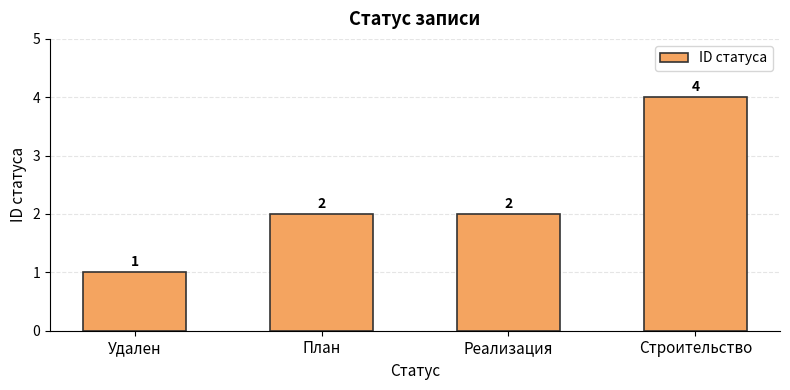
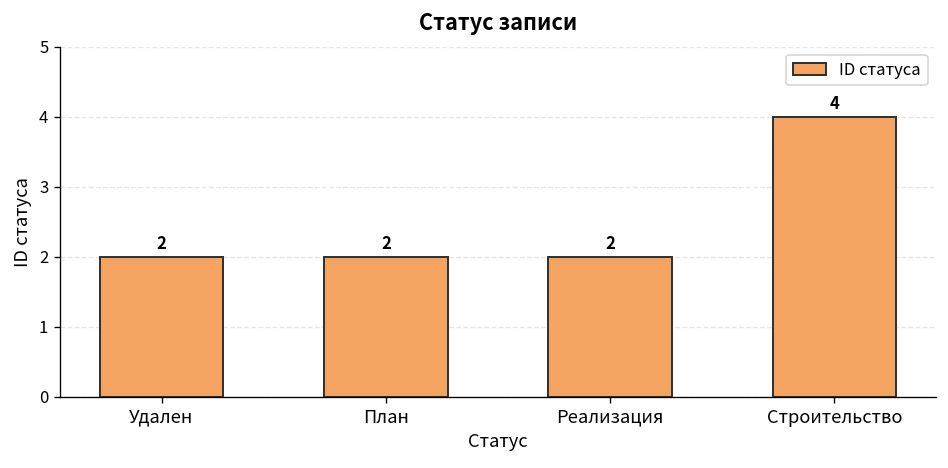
Удален: 1 -> 2
